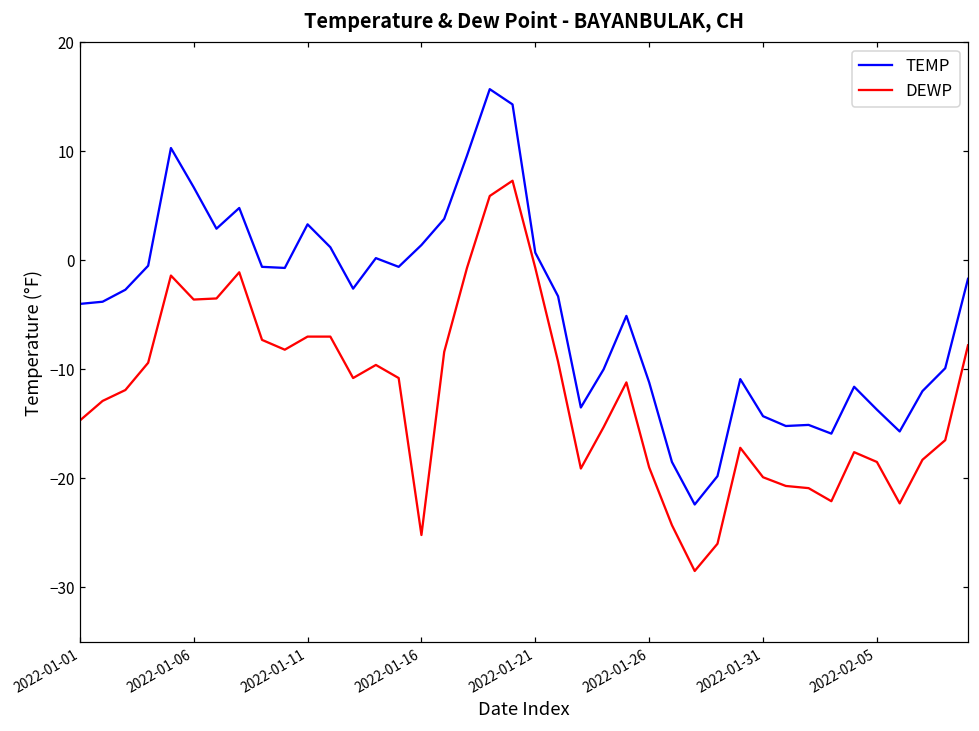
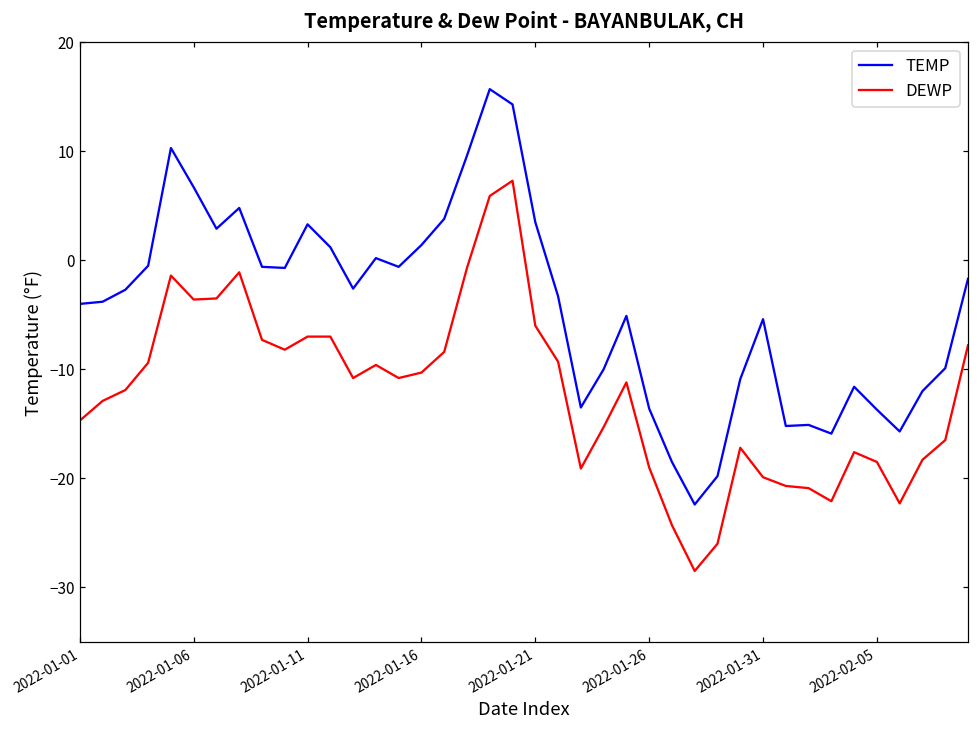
DEWP, 2022-01-16: -25 -> -10
TEMP, 2022-01-21: 1 -> 4
DEWP, 2022-01-21: -1 -> -6
TEMP, 2022-01-26: -11 -> -14
TEMP, 2022-01-31: -14 -> -5
